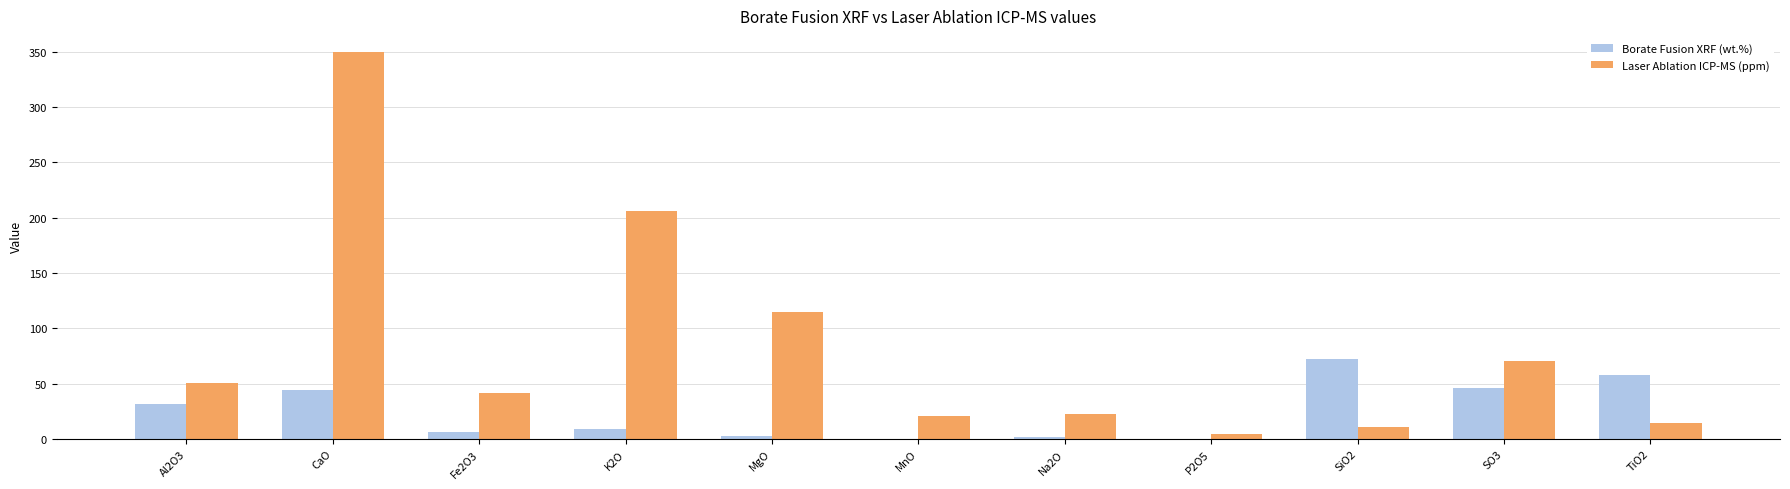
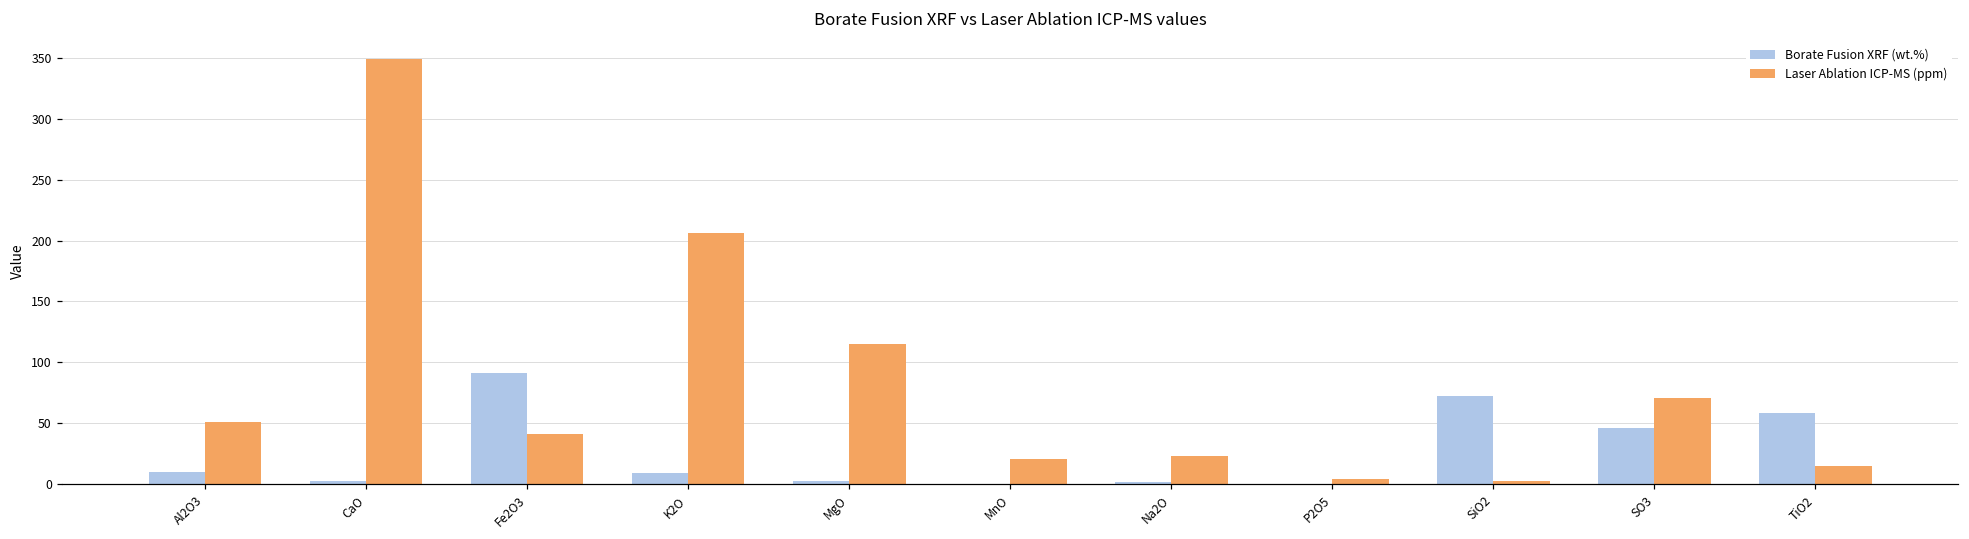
Borate Fusion XRF (wt.%), Al2O3: 32 -> 10
Borate Fusion XRF (wt.%), CaO: 45 -> 2
Borate Fusion XRF (wt.%), Fe2O3: 6 -> 91
Laser Ablation ICP-MS (ppm), SiO2: 11 -> 2
